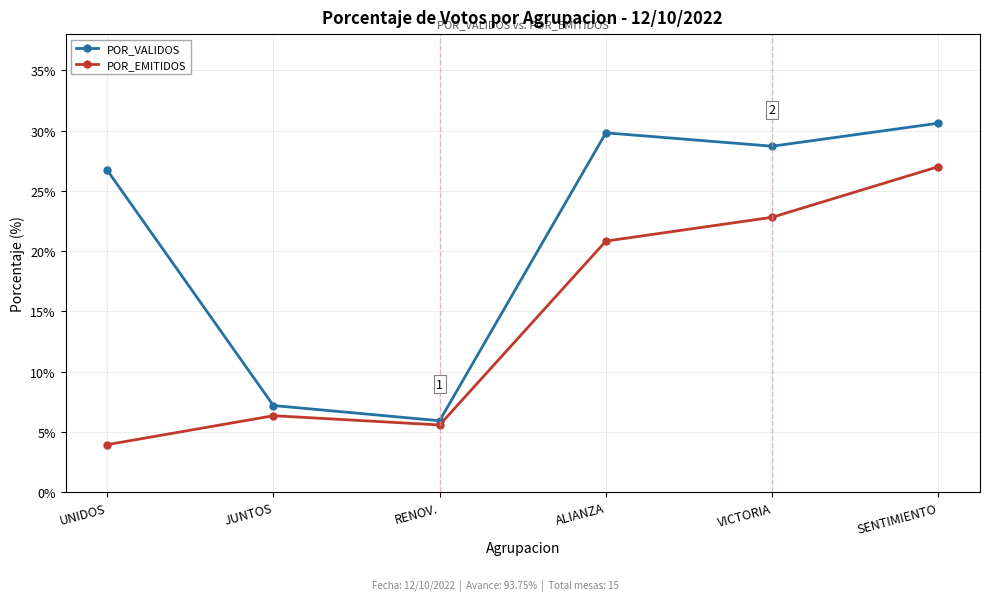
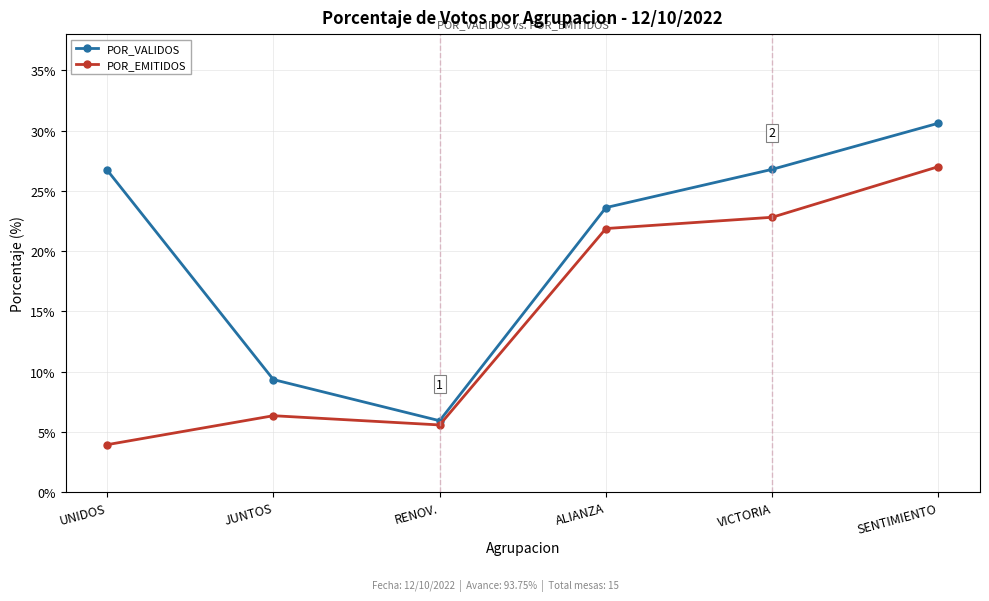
POR_VALIDOS, JUNTOS: 7.2% -> 9.3%
POR_VALIDOS, ALIANZA: 29.8% -> 23.6%
POR_EMITIDOS, ALIANZA: 20.8% -> 21.9%
POR_VALIDOS, VICTORIA: 28.7% -> 26.8%
